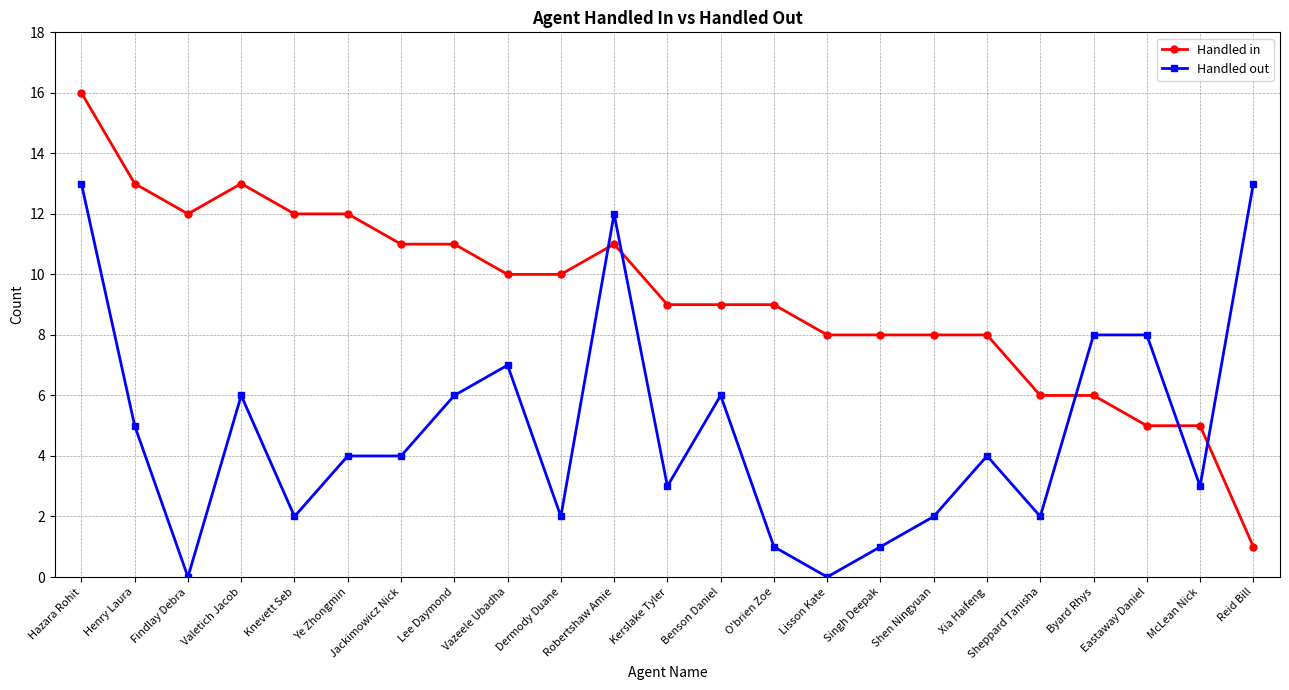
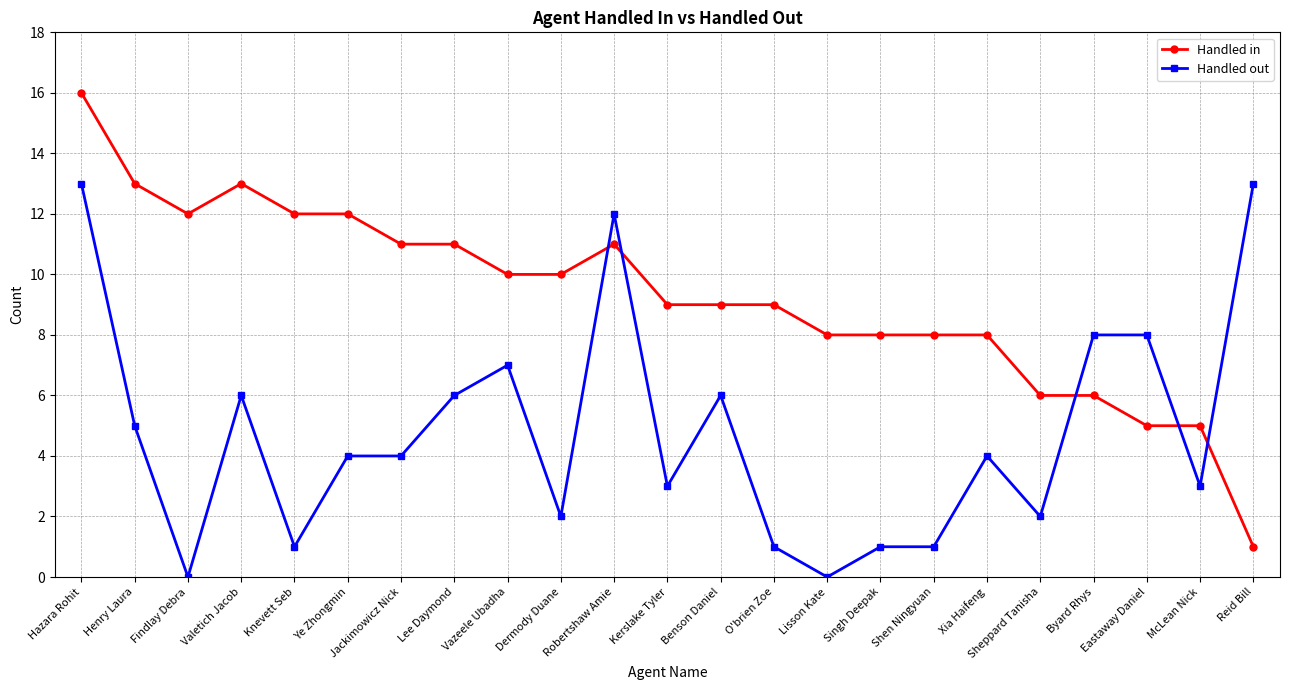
Handled out, Knevett Seb: 2 -> 1
Handled out, Shen Ningyuan: 2 -> 1
